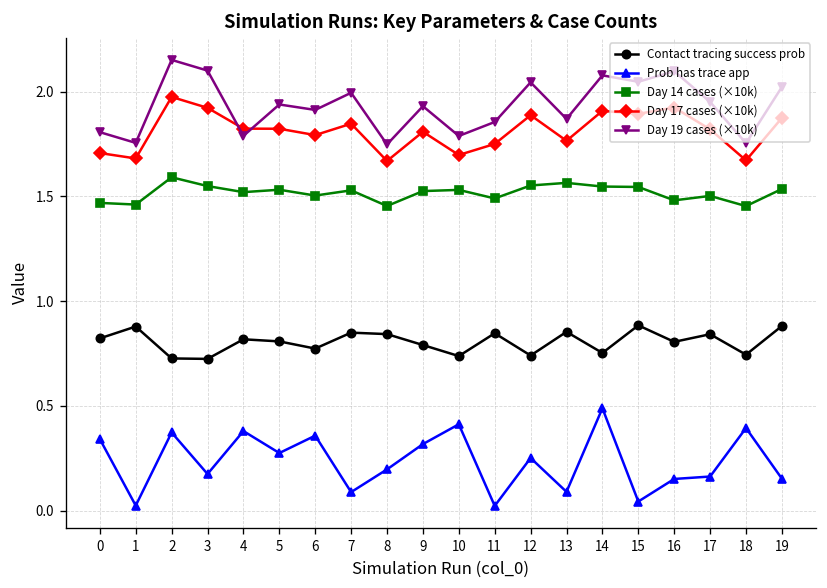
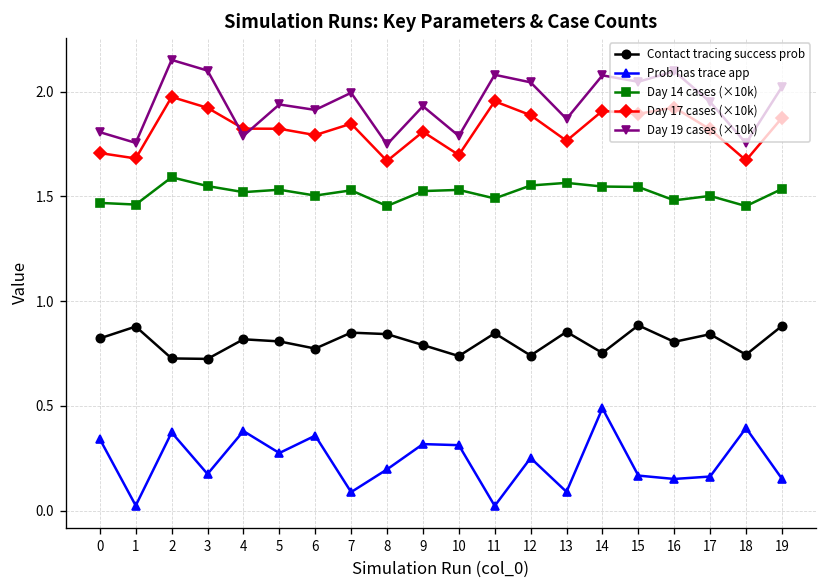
Prob has trace app, 10: 0.41 -> 0.31
Day 17 cases (×10k), 11: 1.75 -> 1.95
Day 19 cases (×10k), 11: 1.86 -> 2.08
Prob has trace app, 15: 0.04 -> 0.17
